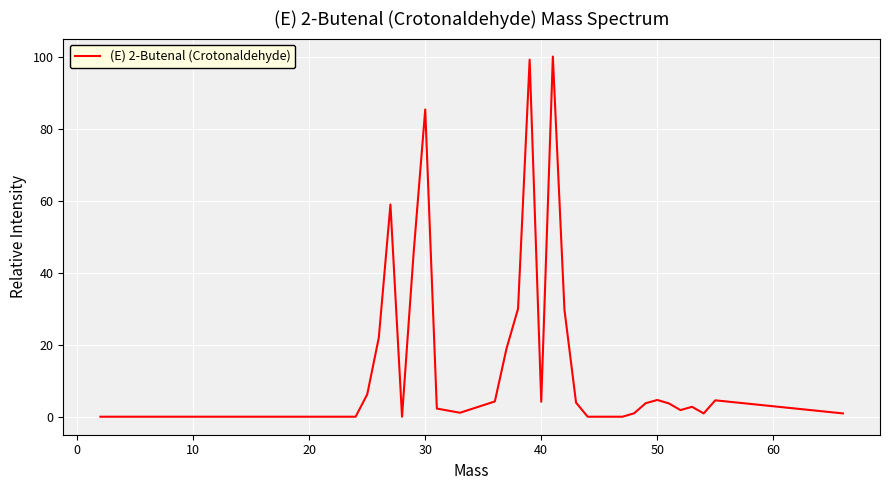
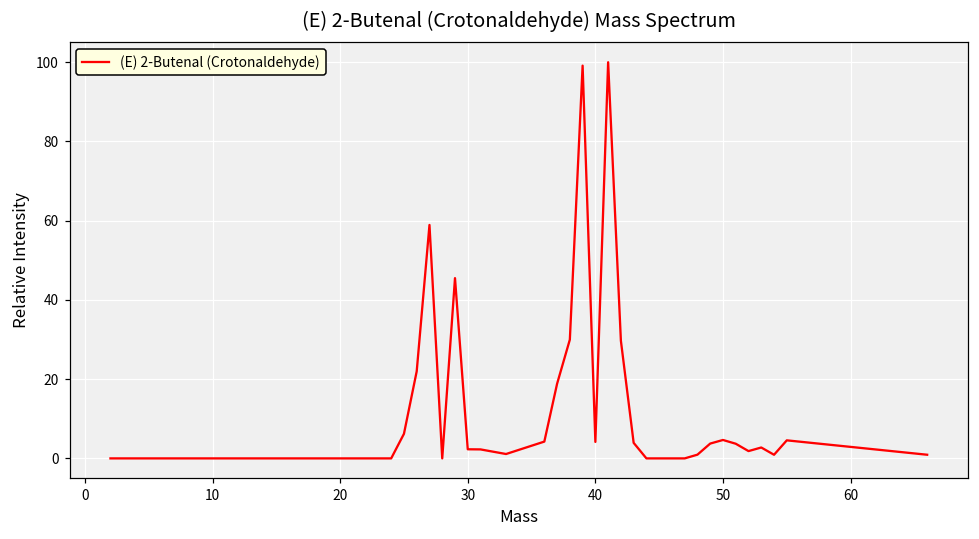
30: 85 -> 2
